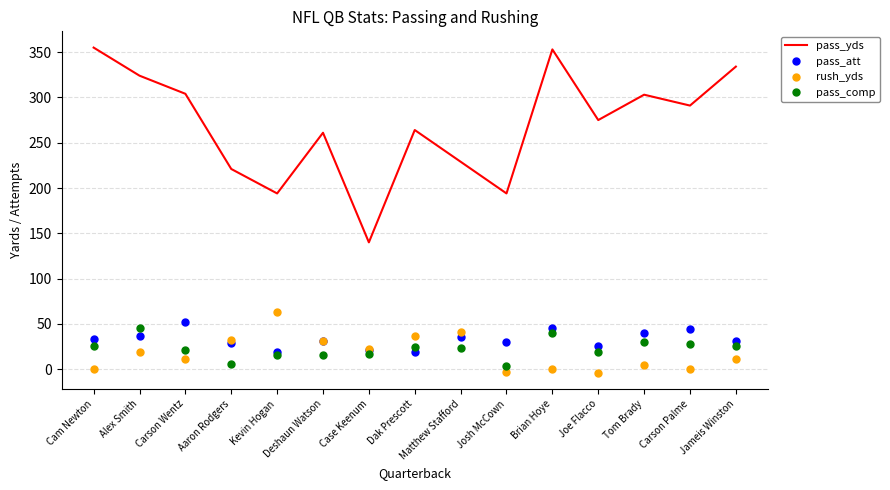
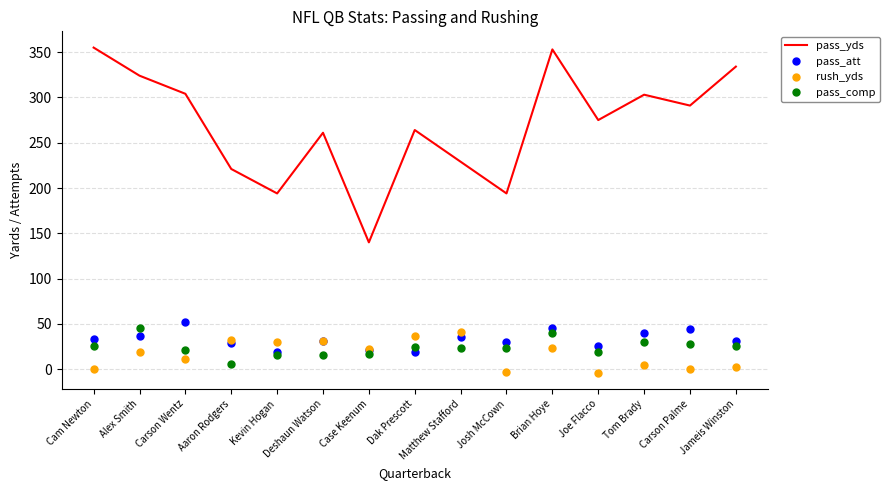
rush_yds, Kevin Hogan: 60 -> 30
pass_comp, Josh McCown: 0 -> 20
rush_yds, Brian Hoye: 0 -> 20
rush_yds, Jameis Winston: 10 -> 0
